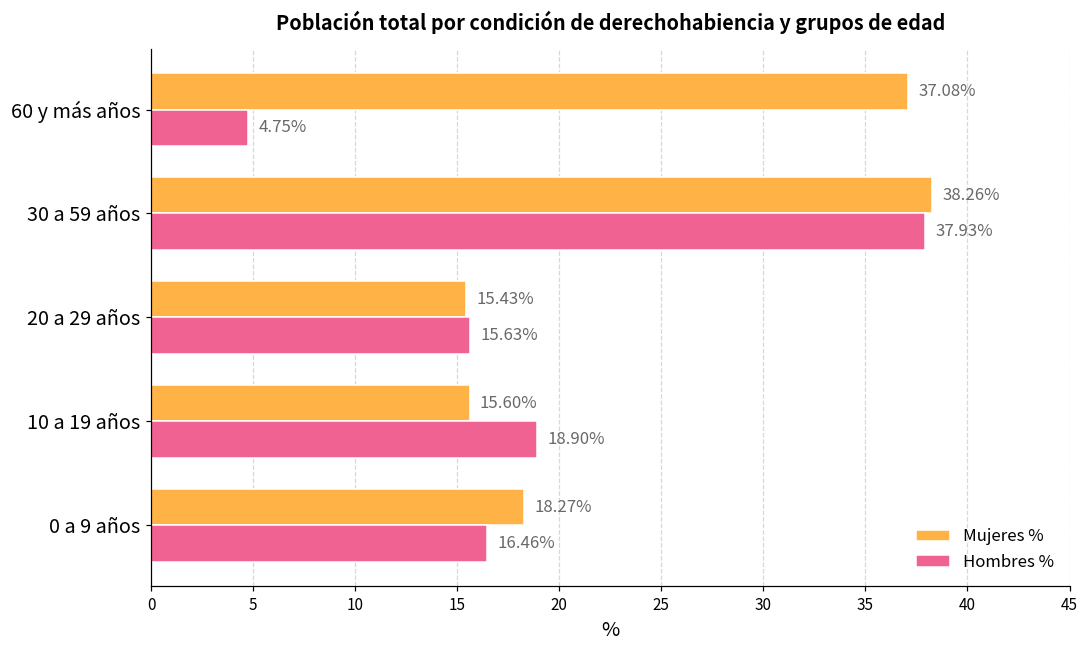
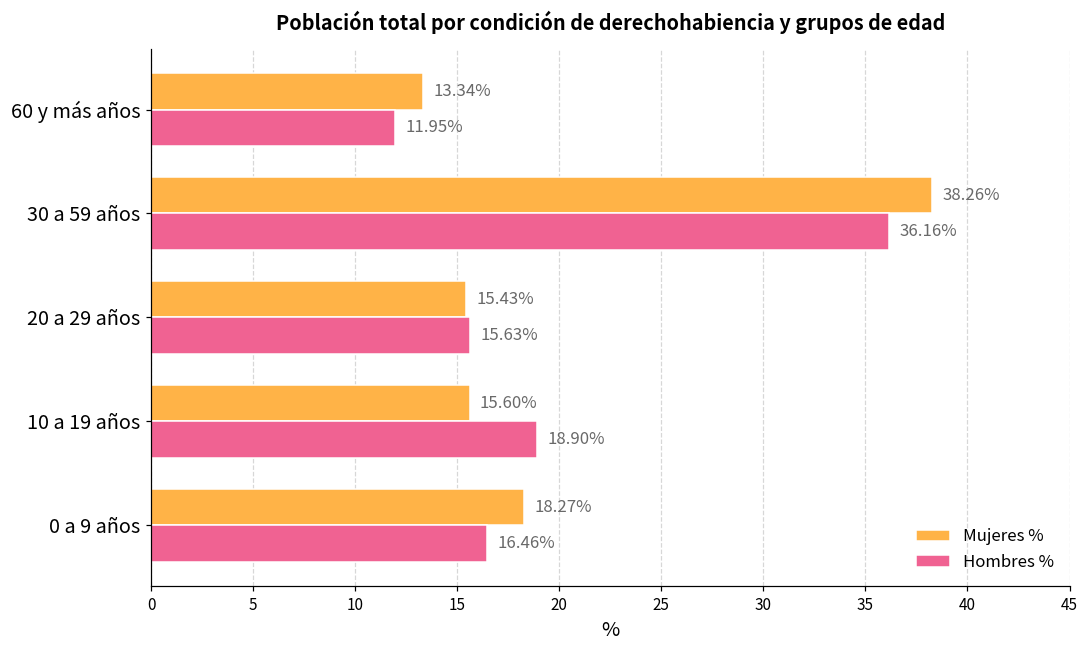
Mujeres %, 60 y más años: 37.08% -> 13.34%
Hombres %, 60 y más años: 4.75% -> 11.95%
Hombres %, 30 a 59 años: 37.93% -> 36.16%
